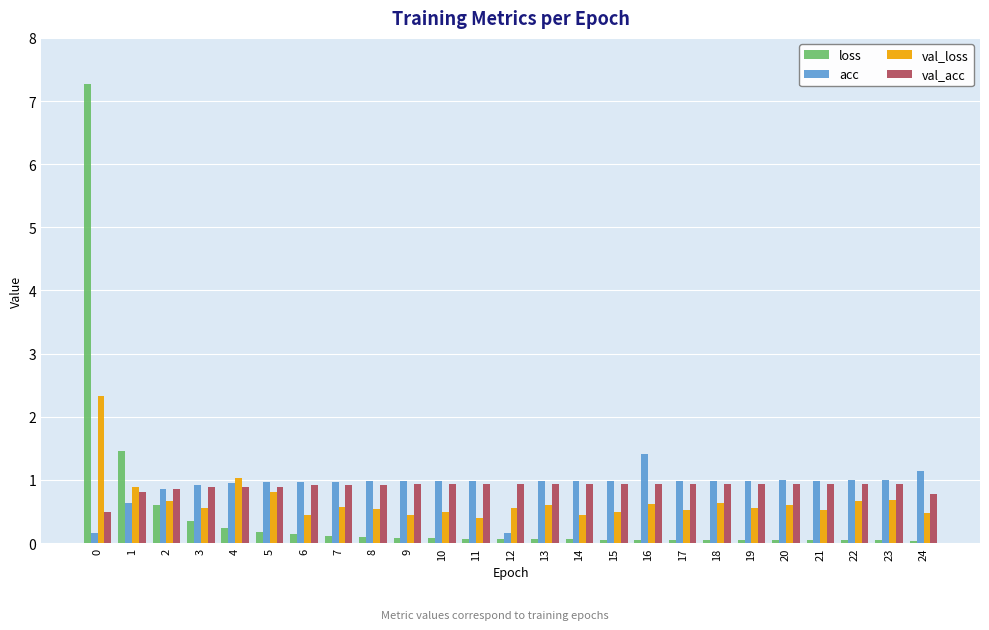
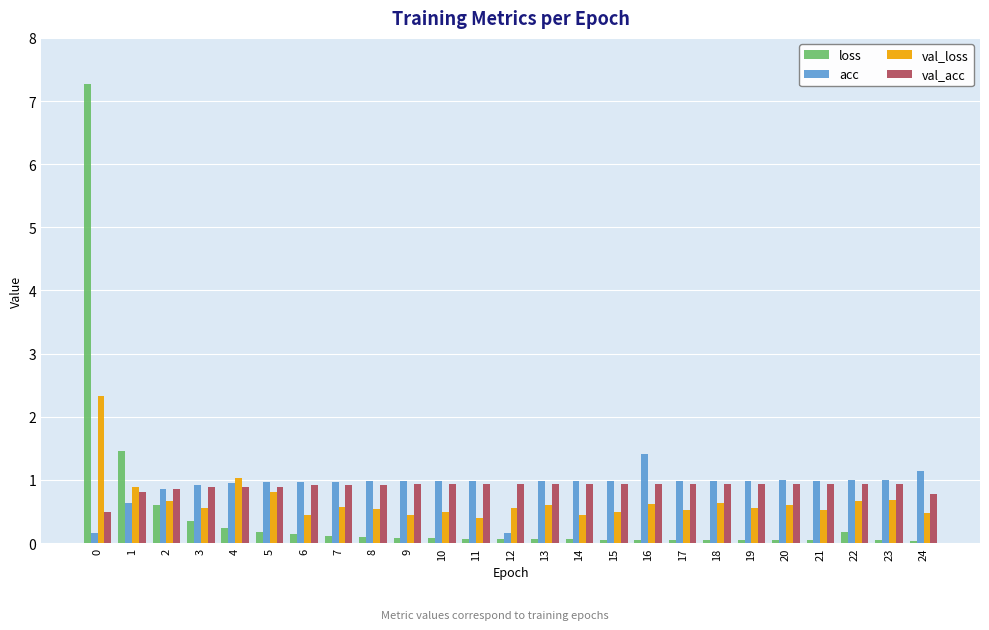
loss, 22: 0.0 -> 0.2
